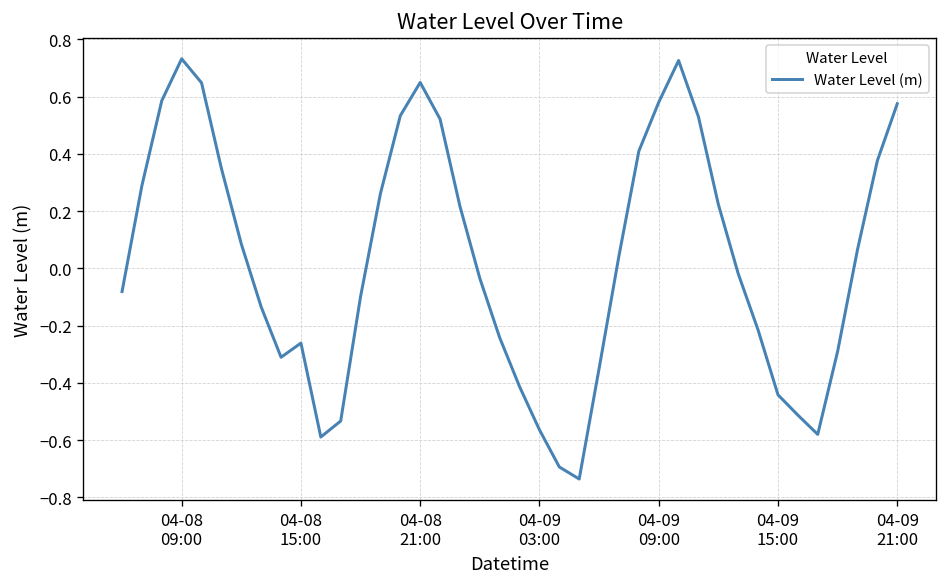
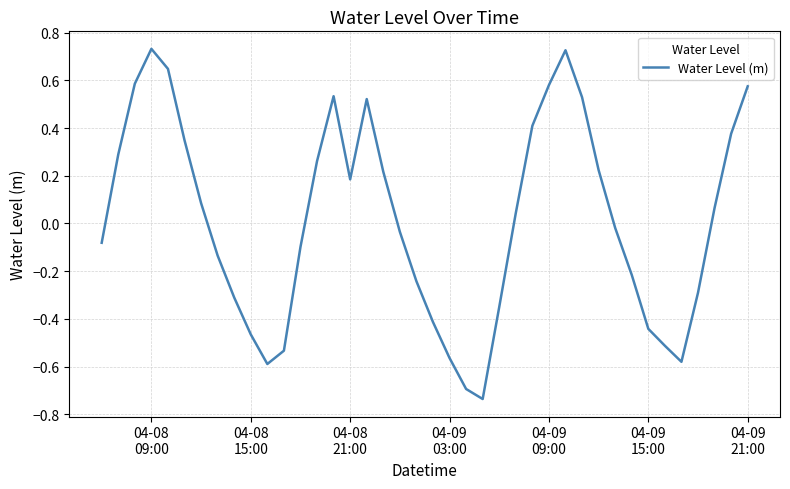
04-08 15:00: -0.26 -> -0.47
04-08 21:00: 0.65 -> 0.18
